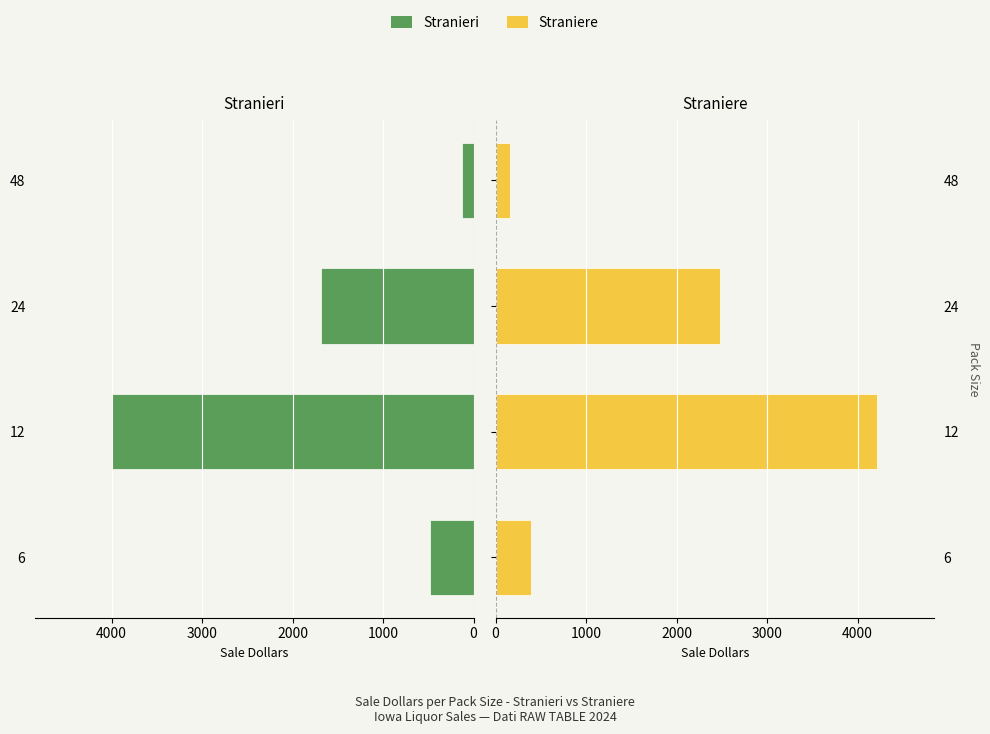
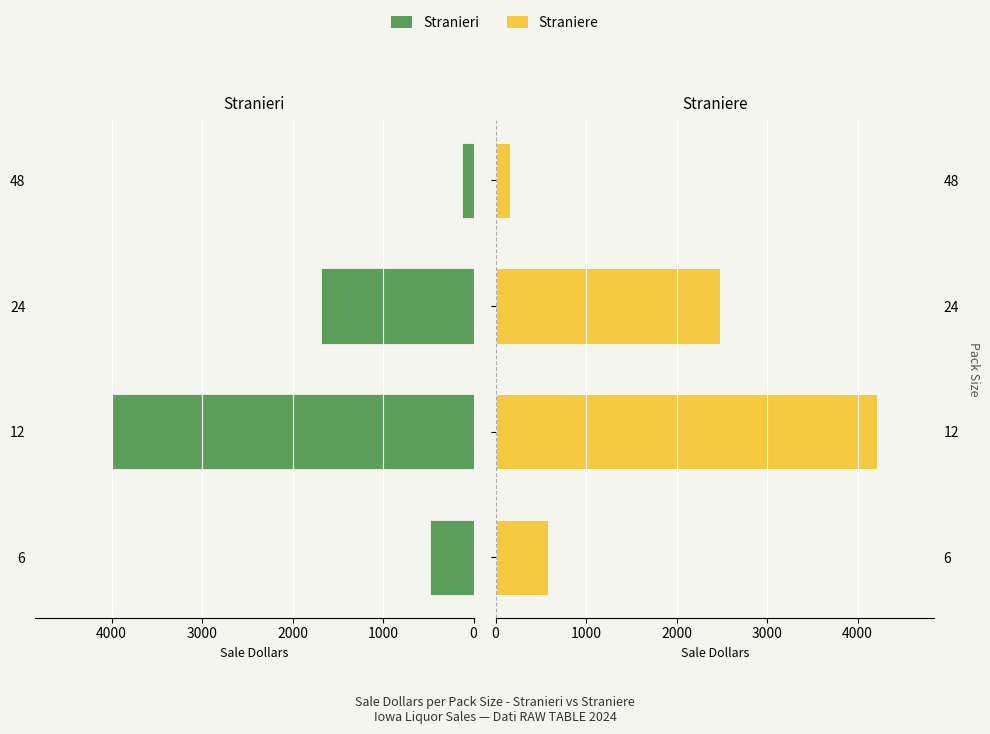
Straniere, 6: 400 -> 600
